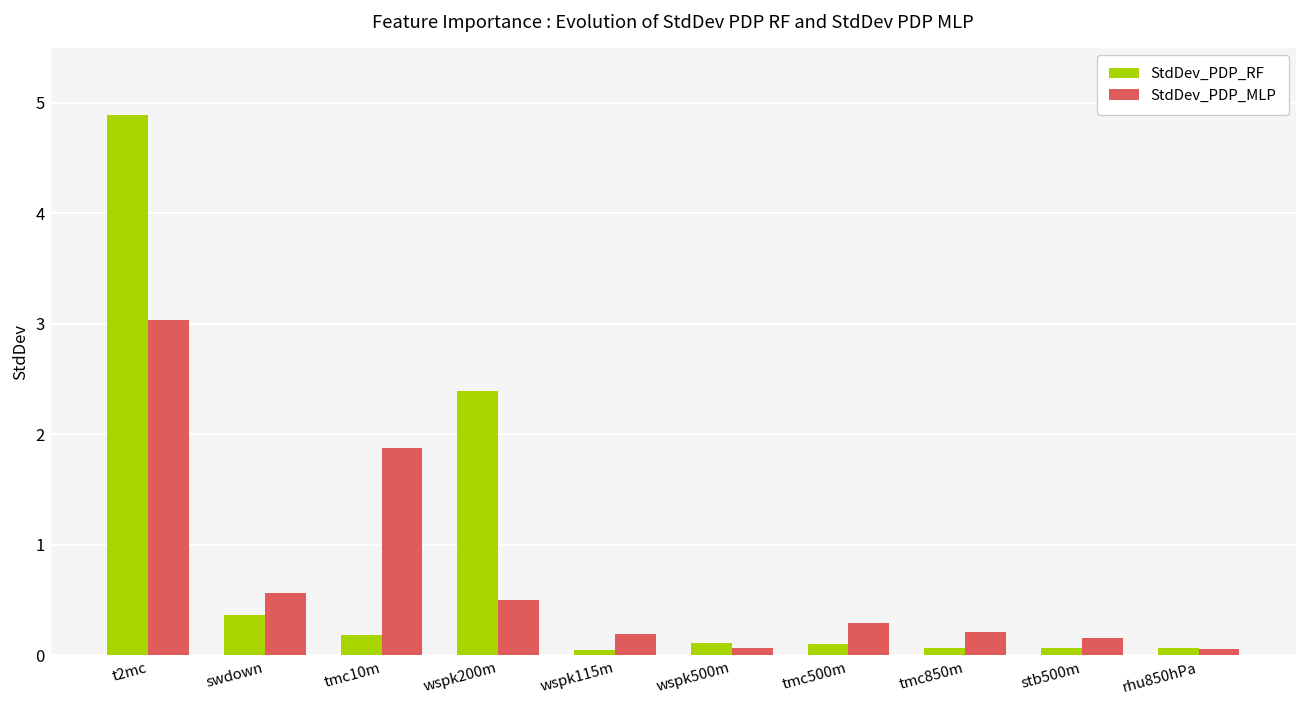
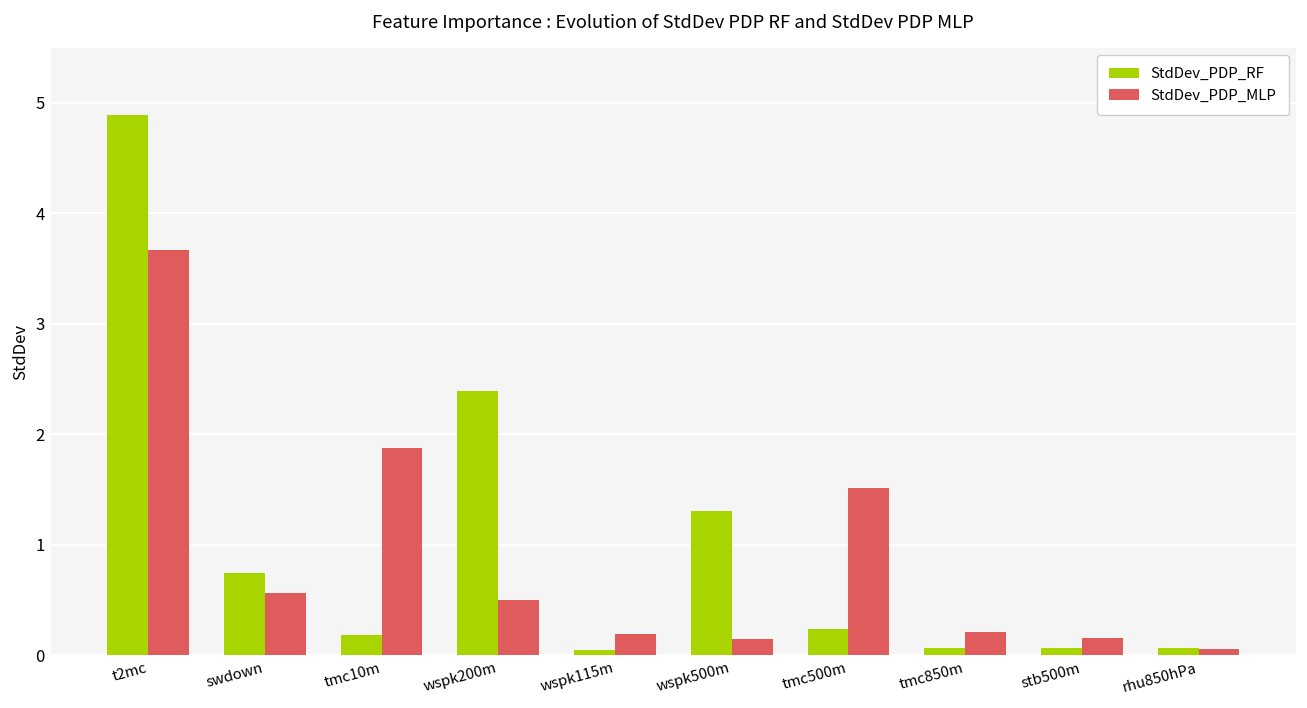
StdDev_PDP_MLP, t2mc: 3.0 -> 3.7
StdDev_PDP_RF, swdown: 0.4 -> 0.7
StdDev_PDP_RF, wspk500m: 0.1 -> 1.3
StdDev_PDP_MLP, wspk500m: 0.1 -> 0.2
StdDev_PDP_RF, tmc500m: 0.1 -> 0.2
StdDev_PDP_MLP, tmc500m: 0.3 -> 1.5
